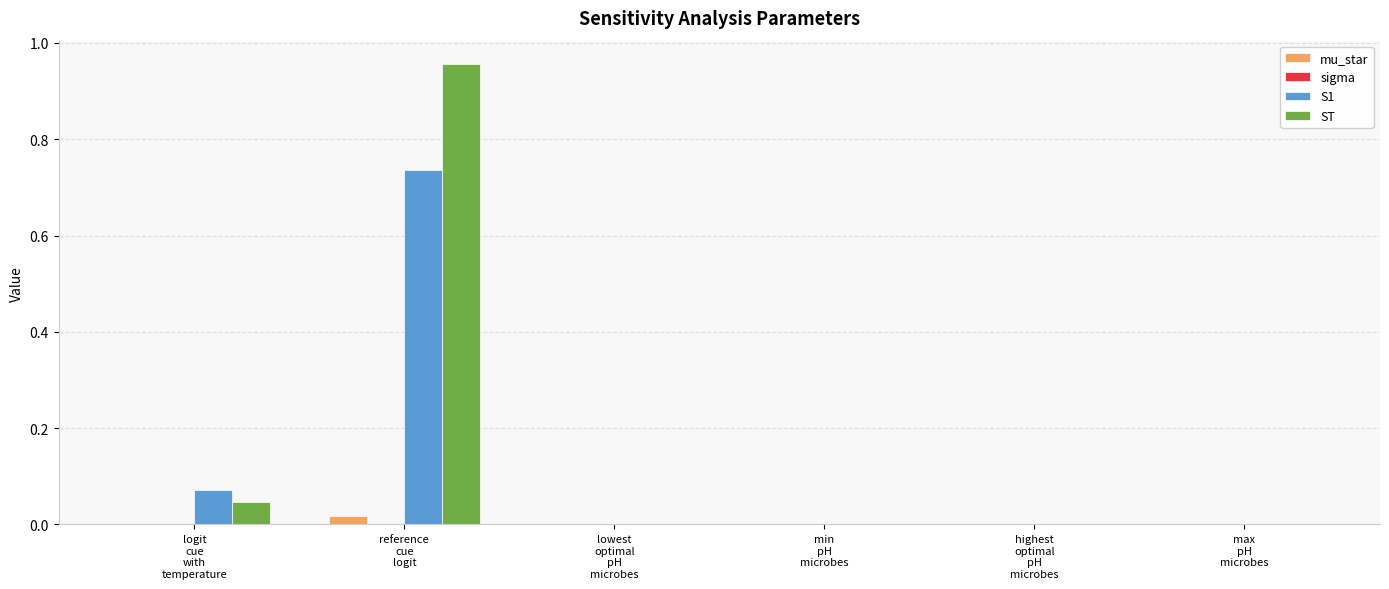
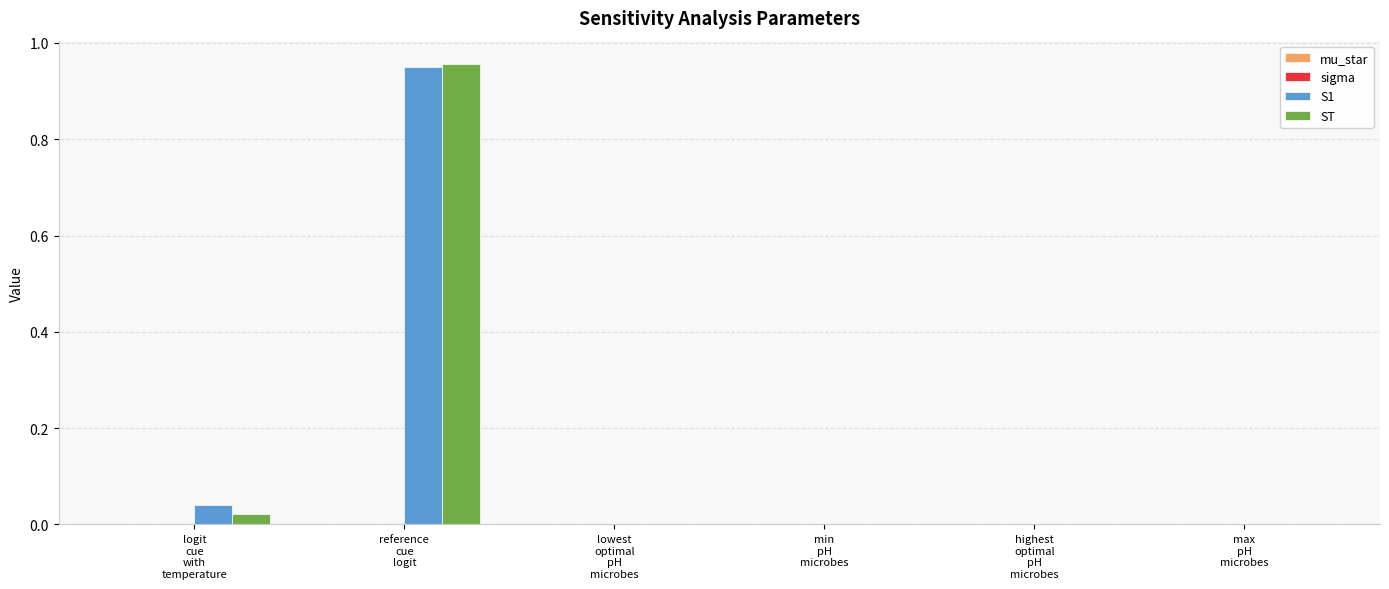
S1, logit cue with temperature: 0.07 -> 0.04
ST, logit cue with temperature: 0.05 -> 0.02
mu_star, reference cue logit: 0.02 -> 0.00
S1, reference cue logit: 0.74 -> 0.95
